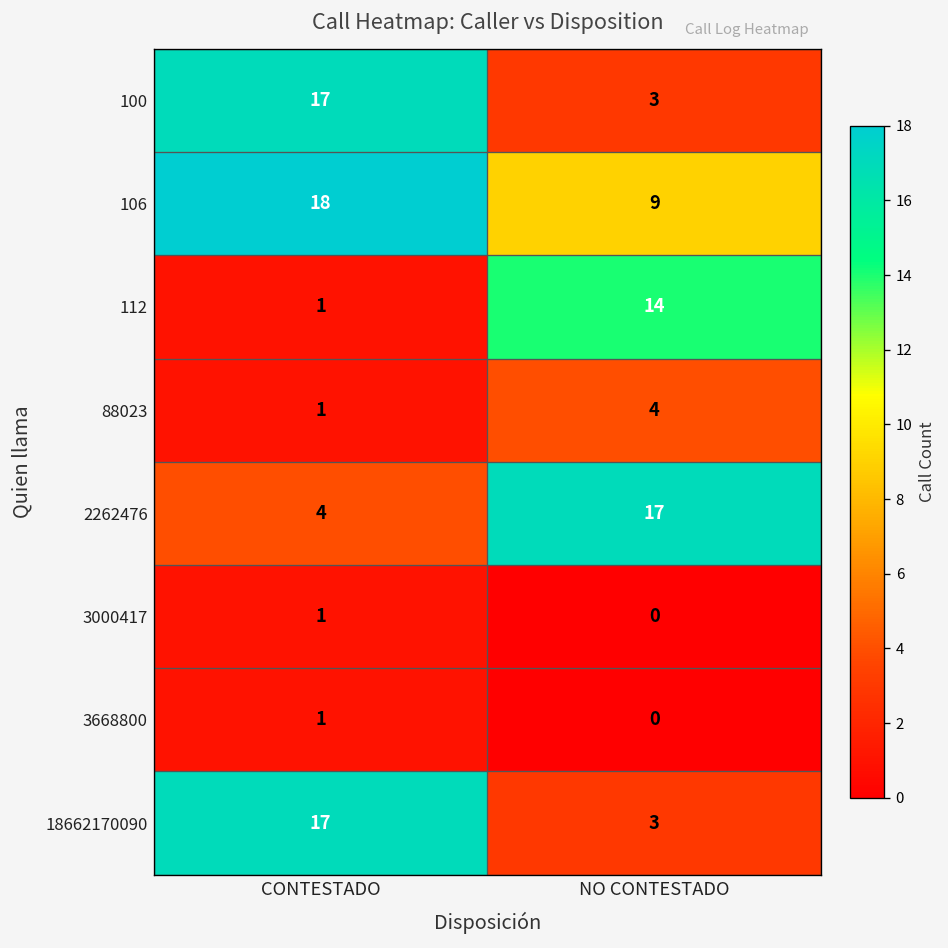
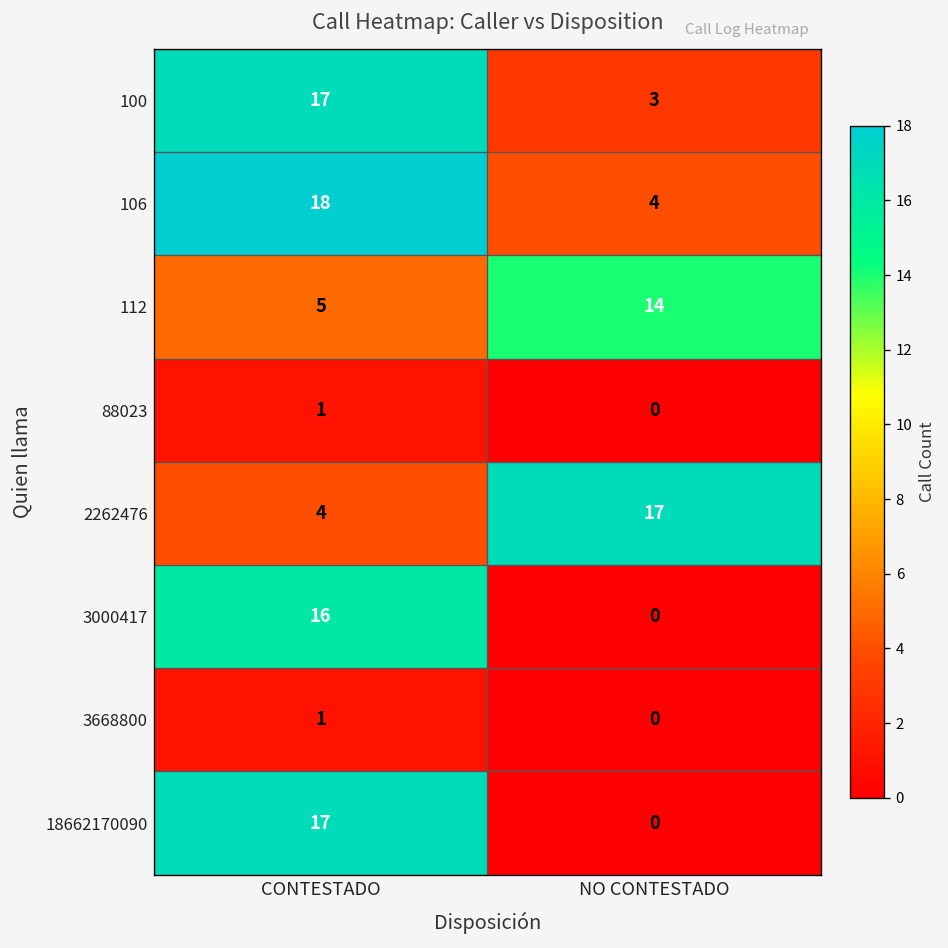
106, NO CONTESTADO: 9 -> 4
112, CONTESTADO: 1 -> 5
88023, NO CONTESTADO: 4 -> 0
3000417, CONTESTADO: 1 -> 16
18662170090, NO CONTESTADO: 3 -> 0
